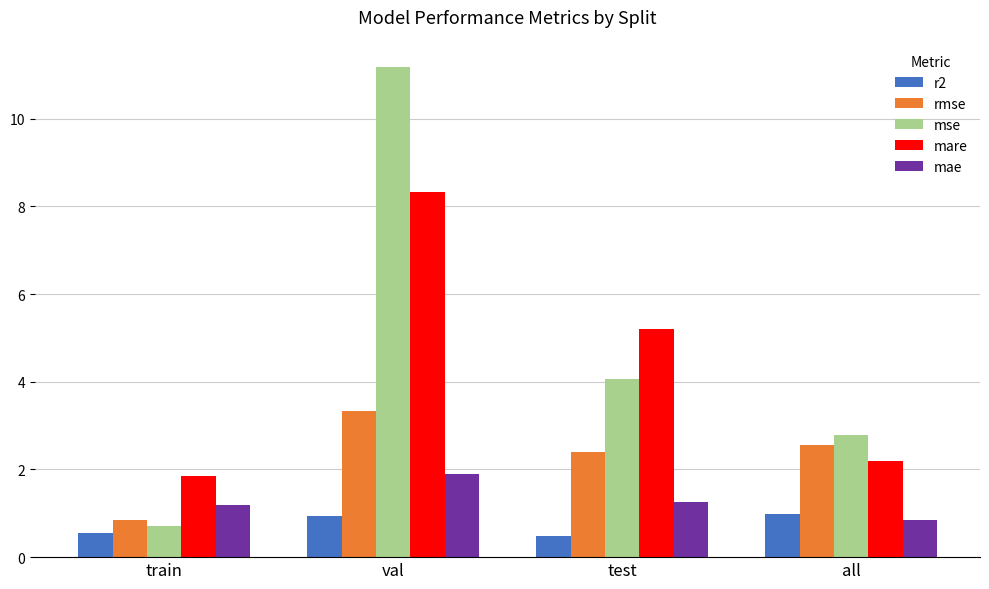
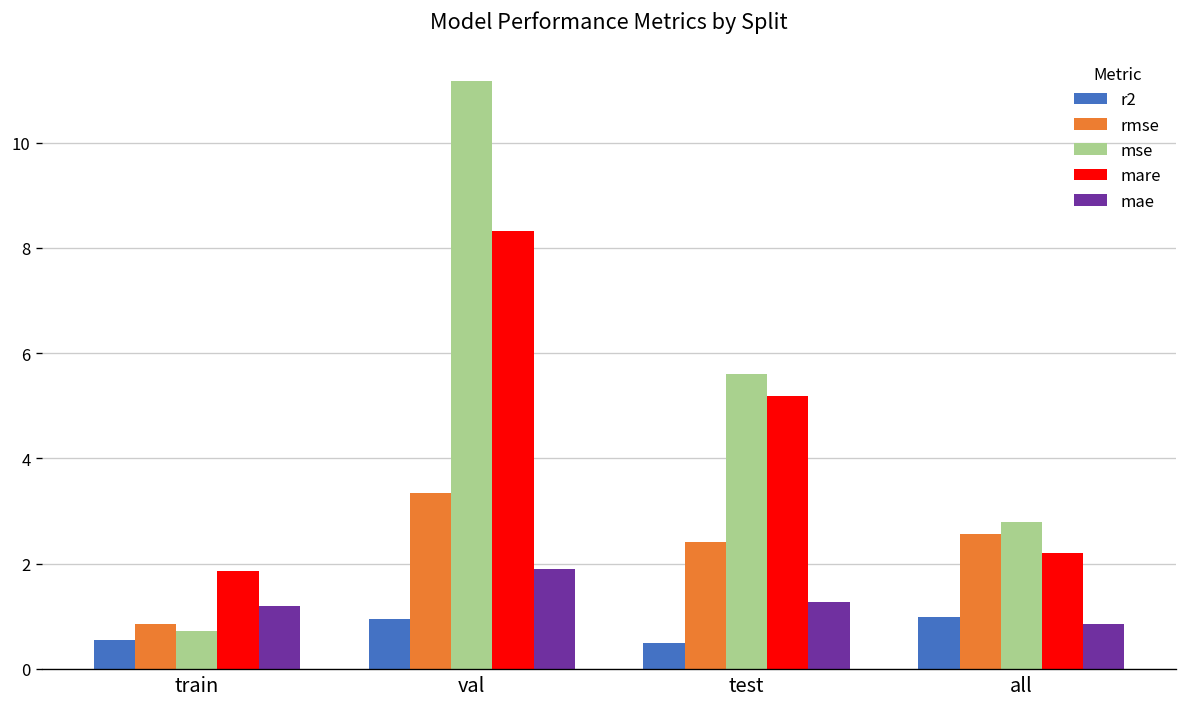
mse, test: 4.1 -> 5.6
